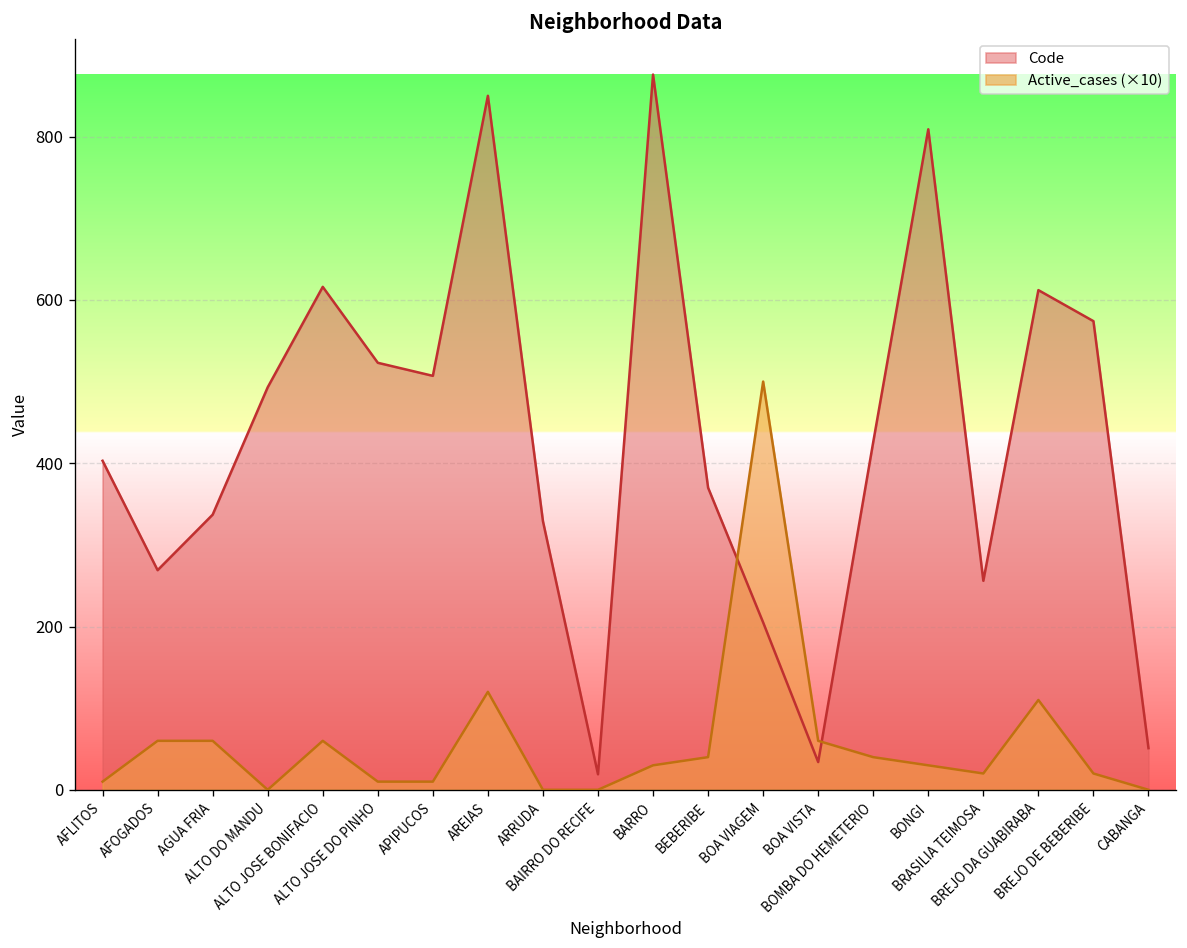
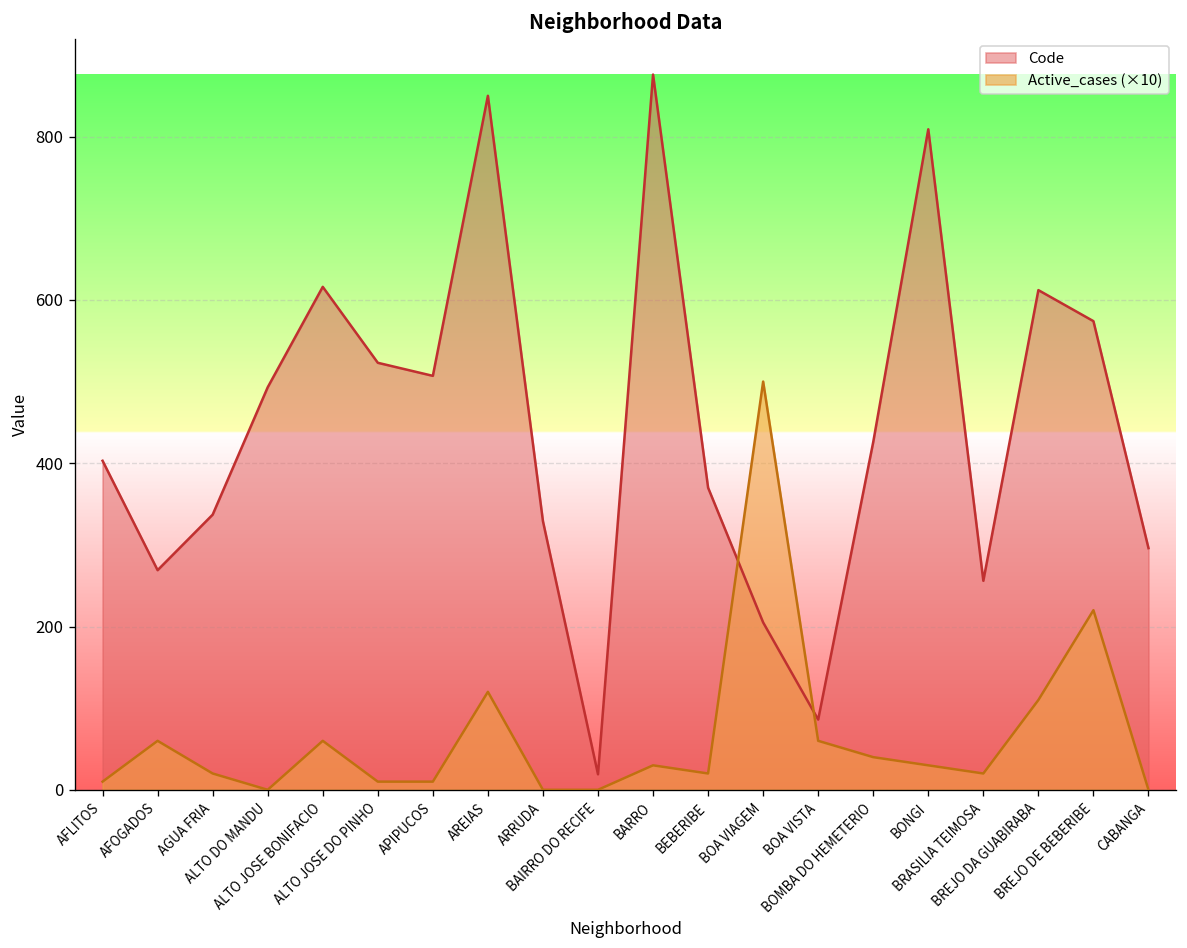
Active_cases (×10), AGUA FRIA: 60 -> 20
Active_cases (×10), BEBERIBE: 40 -> 20
Code, BOA VISTA: 30 -> 90
Active_cases (×10), BREJO DE BEBERIBE: 20 -> 220
Code, CABANGA: 50 -> 300
